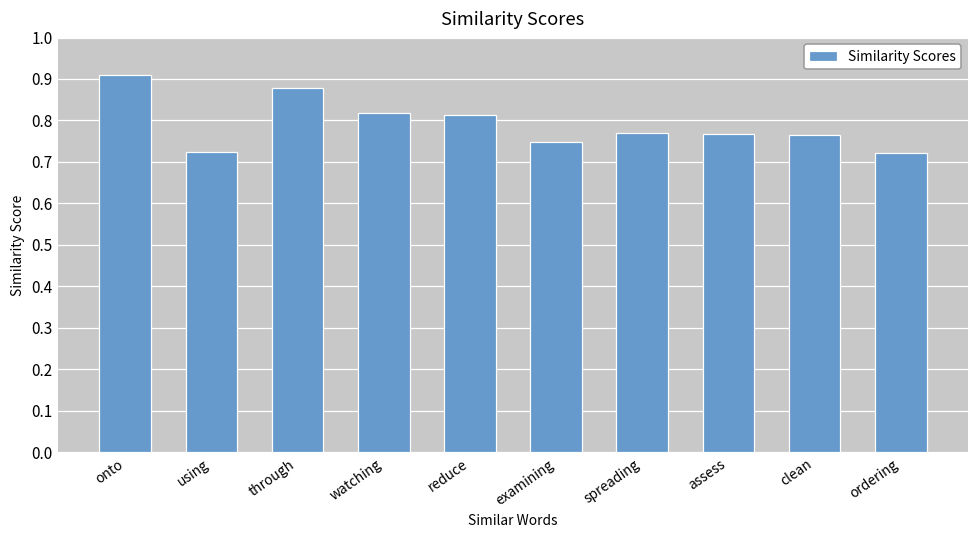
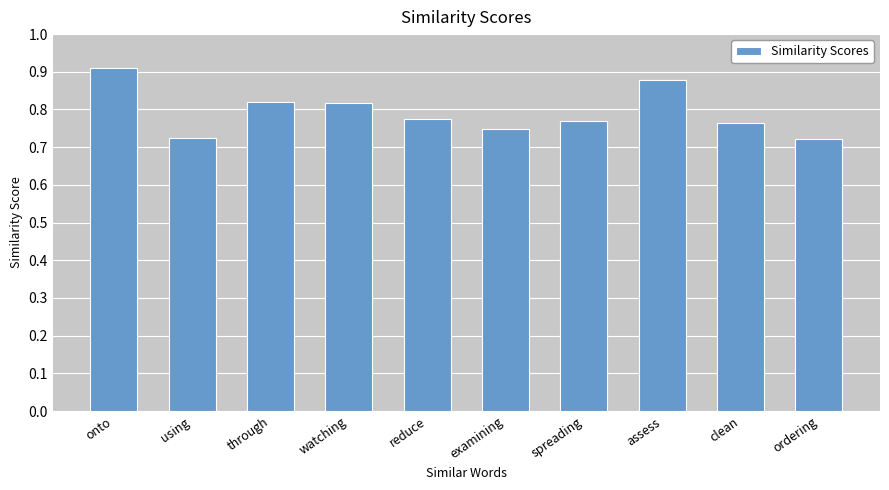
through: 0.88 -> 0.82
reduce: 0.81 -> 0.77
assess: 0.77 -> 0.88
